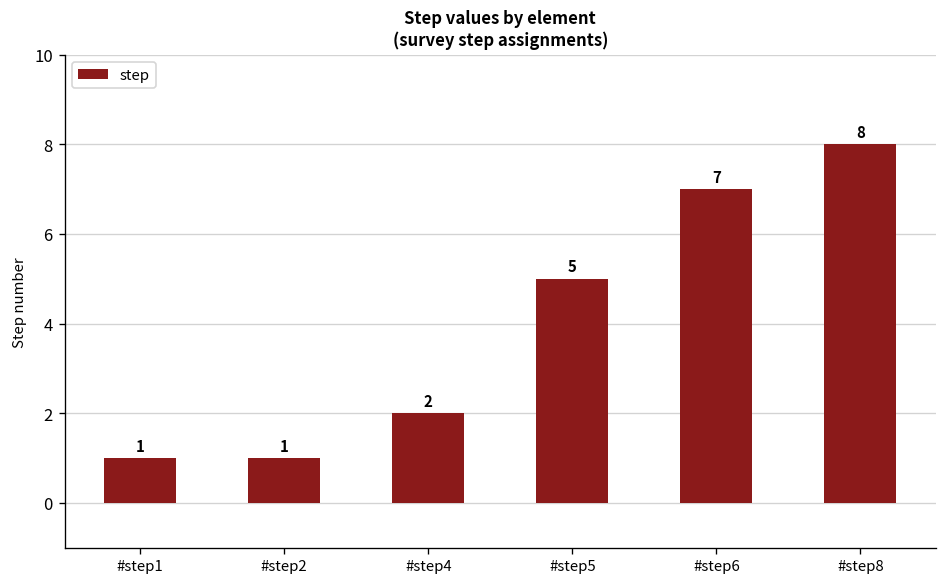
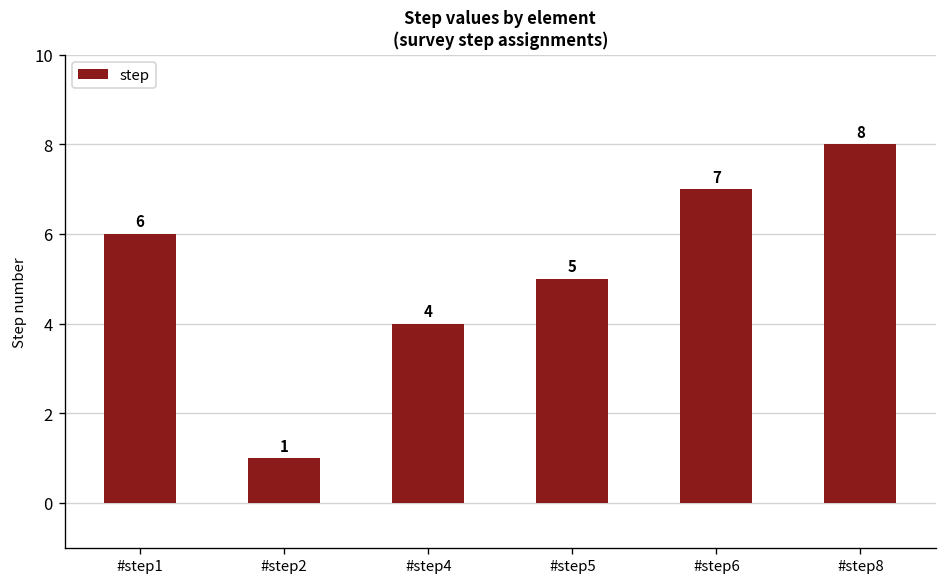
#step1: 1 -> 6
#step4: 2 -> 4
